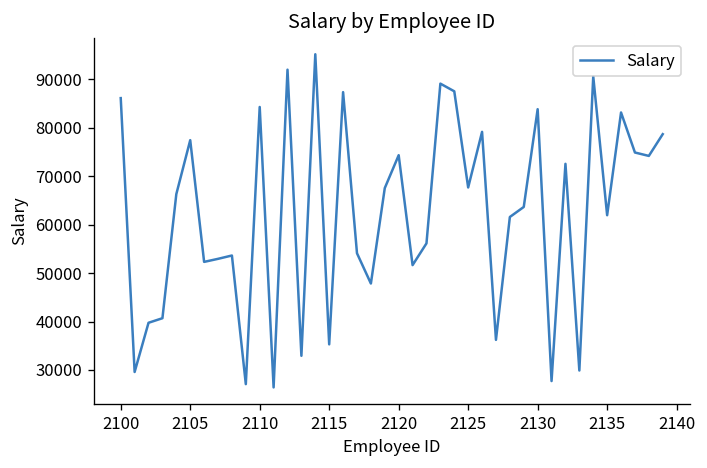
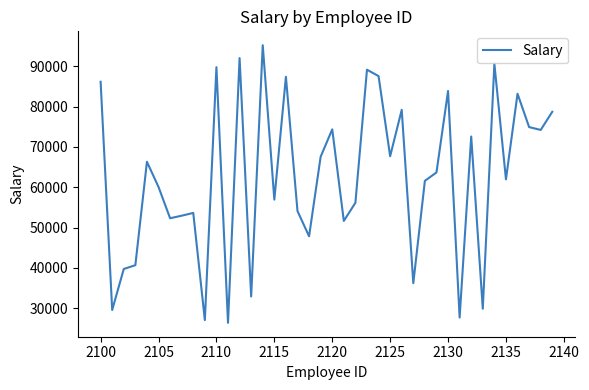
2105: 77000 -> 60000
2110: 84000 -> 90000
2115: 35000 -> 57000
